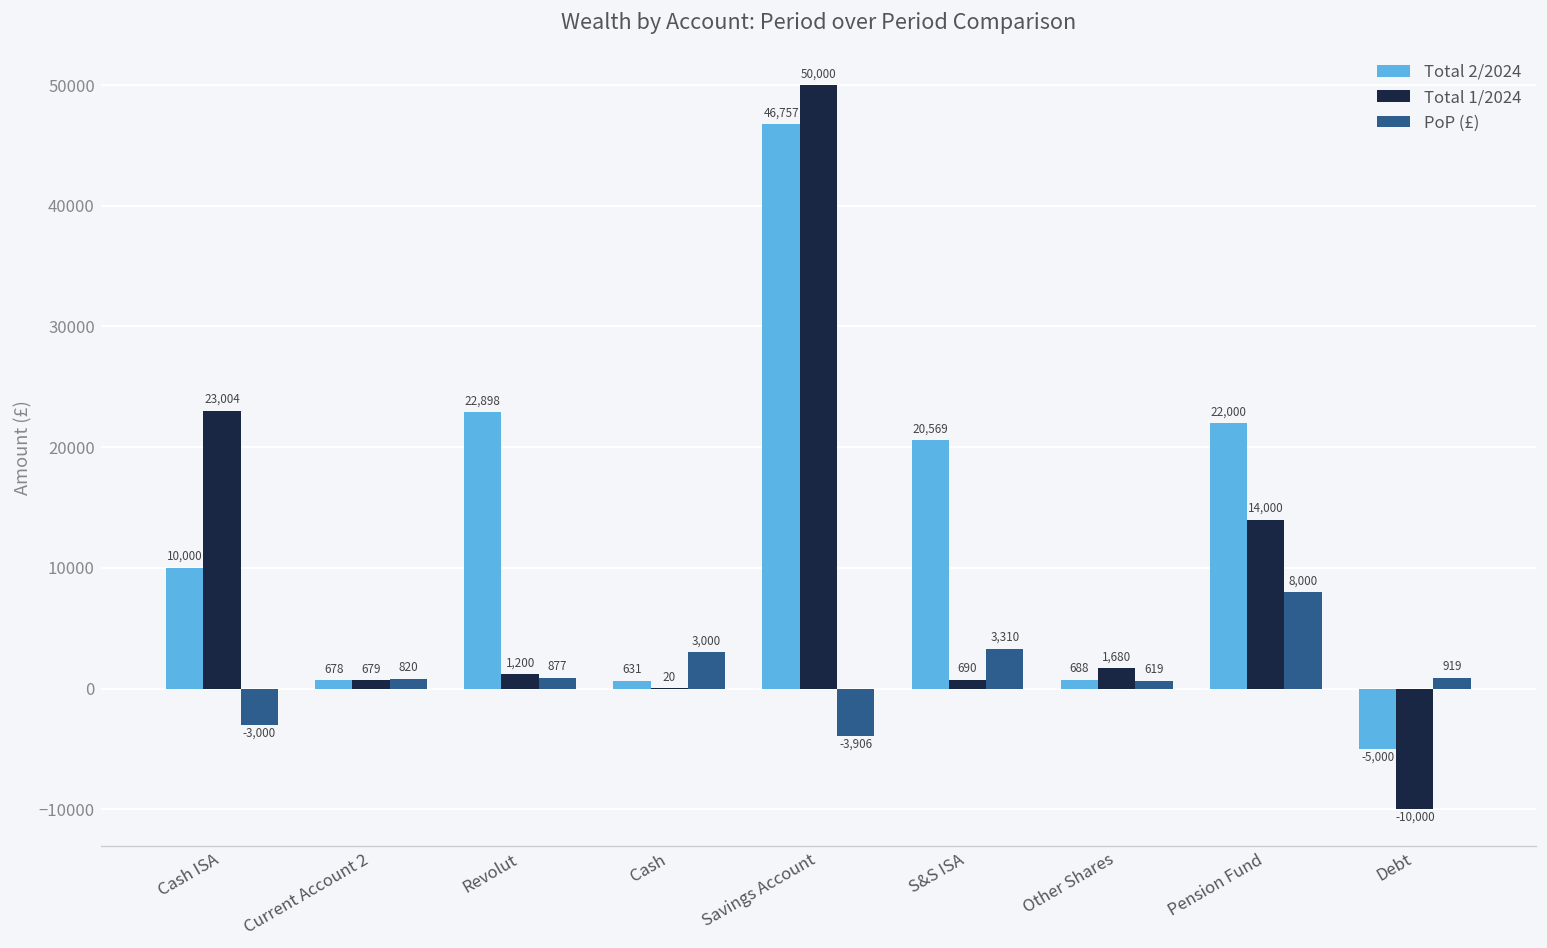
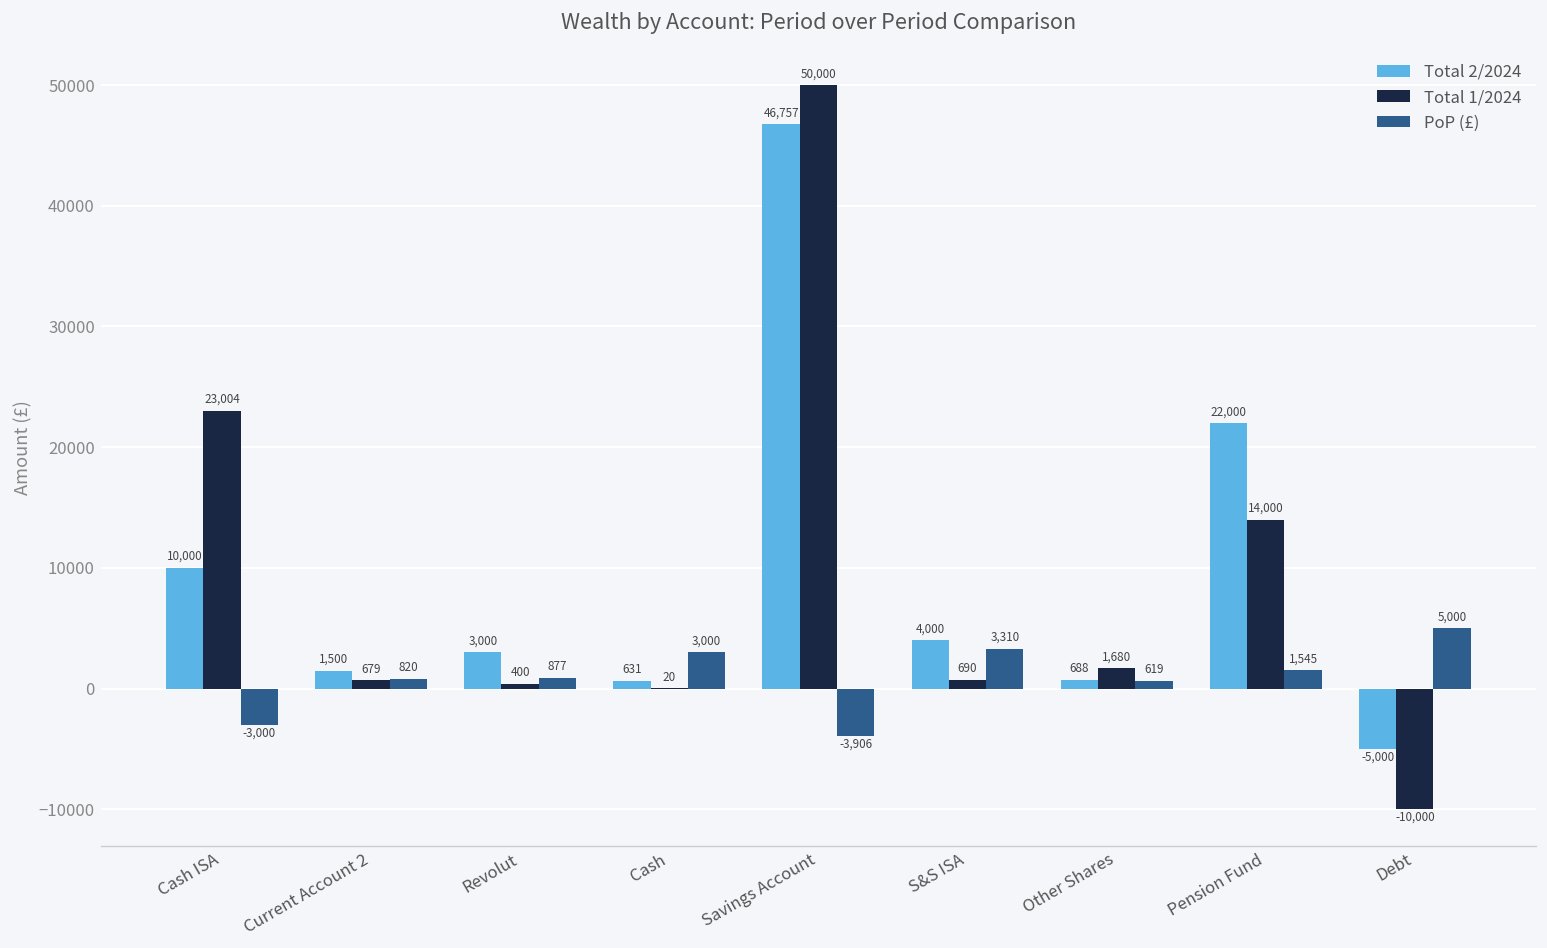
Total 2/2024, Current Account 2: 678 -> 1,500
Total 2/2024, Revolut: 22,898 -> 3,000
Total 1/2024, Revolut: 1,200 -> 400
Total 2/2024, S&S ISA: 20,569 -> 4,000
PoP (£), Pension Fund: 8,000 -> 1,545
PoP (£), Debt: 919 -> 5,000
